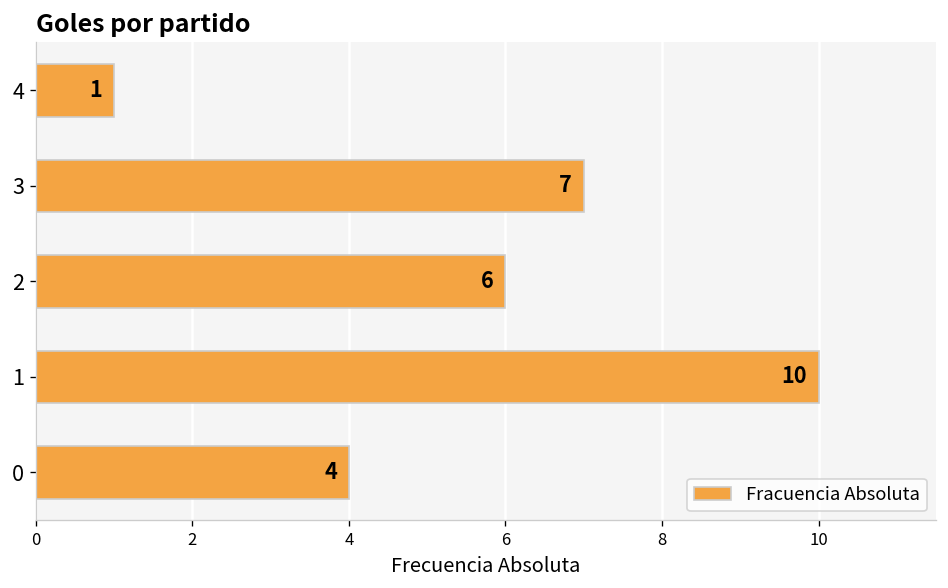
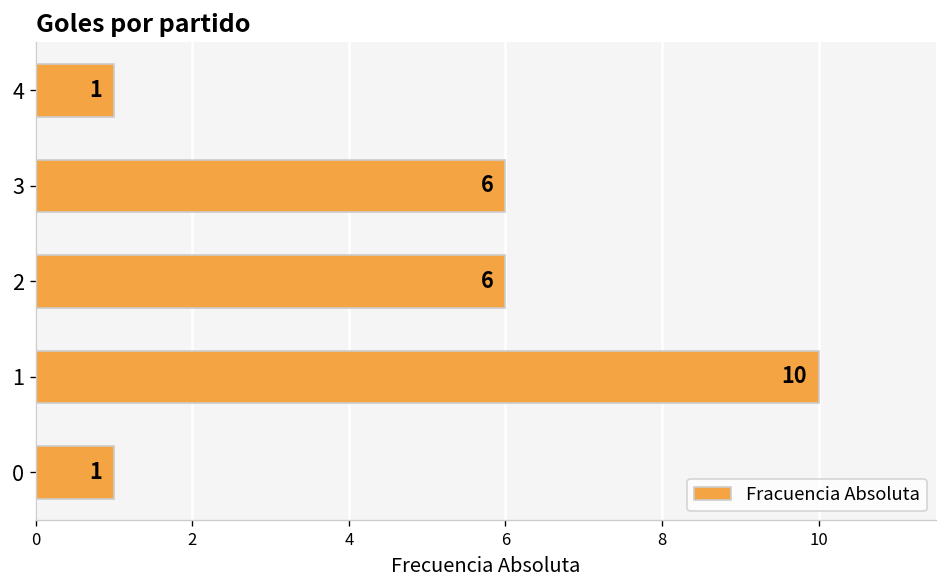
3: 7 -> 6
0: 4 -> 1
